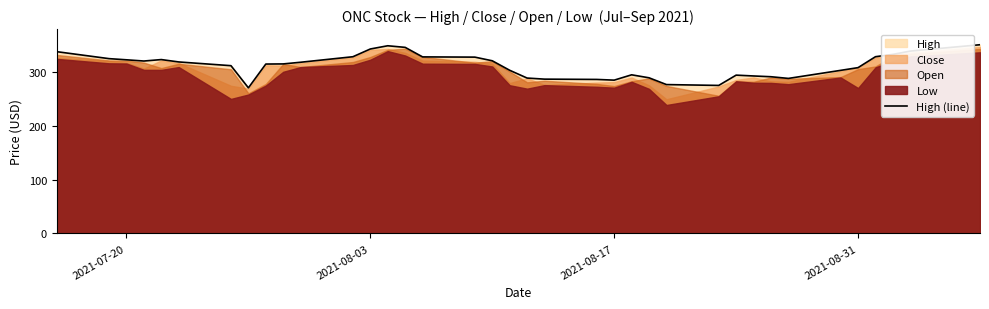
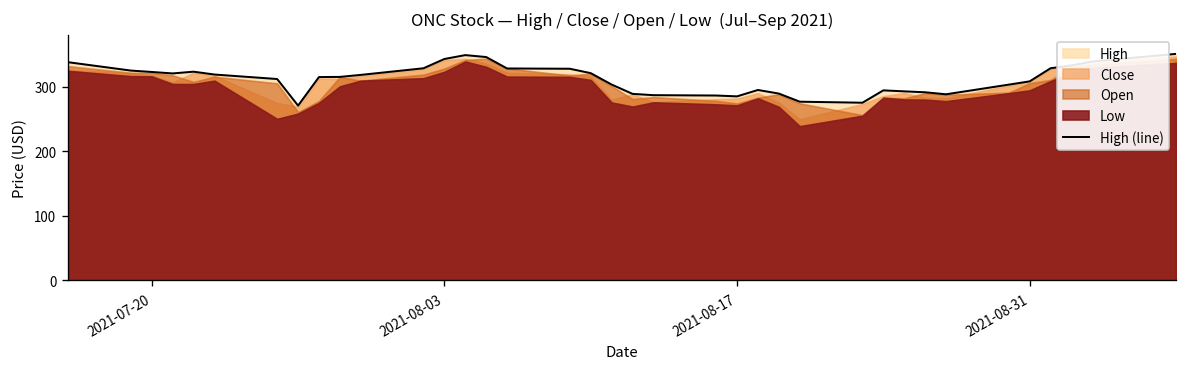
Low, 2021-08-31: 270 -> 290
